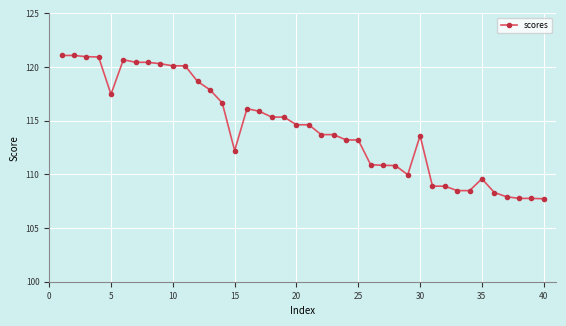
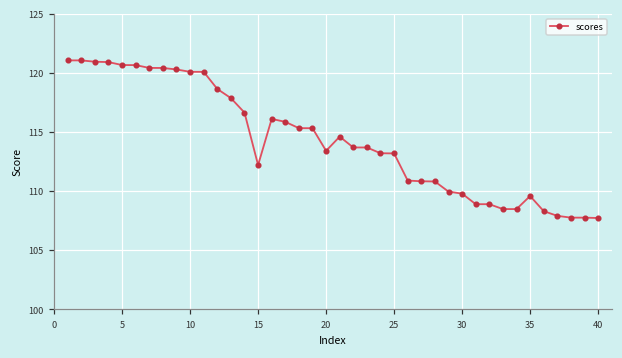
5: 117.5 -> 120.7
20: 114.6 -> 113.4
30: 113.6 -> 109.8
